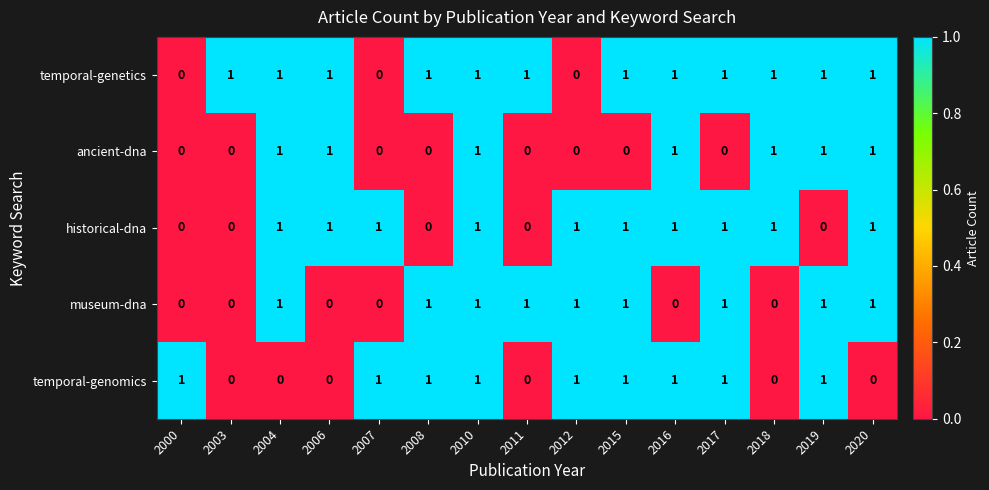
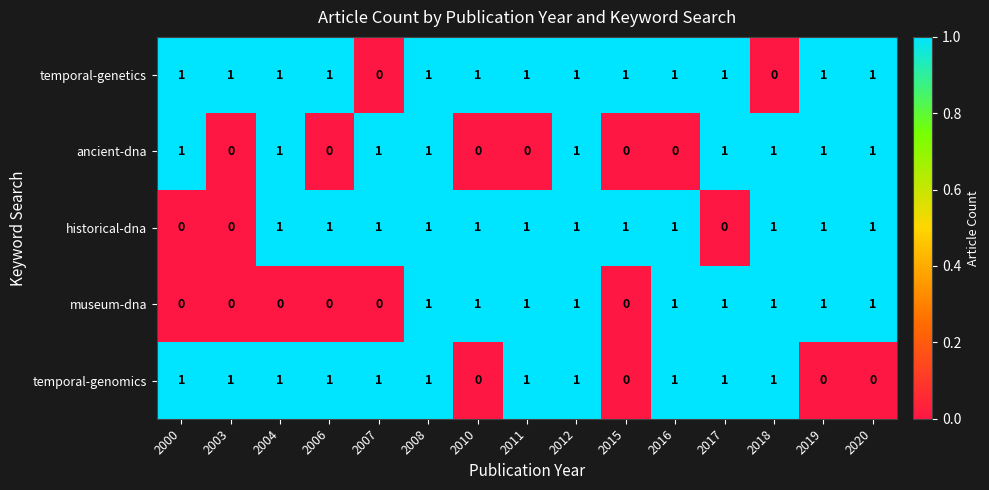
temporal-genetics, 2000: 0 -> 1
temporal-genetics, 2012: 0 -> 1
temporal-genetics, 2018: 1 -> 0
ancient-dna, 2000: 0 -> 1
ancient-dna, 2006: 1 -> 0
ancient-dna, 2007: 0 -> 1
ancient-dna, 2008: 0 -> 1
ancient-dna, 2010: 1 -> 0
ancient-dna, 2012: 0 -> 1
ancient-dna, 2016: 1 -> 0
ancient-dna, 2017: 0 -> 1
historical-dna, 2008: 0 -> 1
historical-dna, 2011: 0 -> 1
historical-dna, 2017: 1 -> 0
historical-dna, 2019: 0 -> 1
museum-dna, 2004: 1 -> 0
museum-dna, 2015: 1 -> 0
museum-dna, 2016: 0 -> 1
museum-dna, 2018: 0 -> 1
temporal-genomics, 2003: 0 -> 1
temporal-genomics, 2004: 0 -> 1
temporal-genomics, 2006: 0 -> 1
temporal-genomics, 2010: 1 -> 0
temporal-genomics, 2011: 0 -> 1
temporal-genomics, 2015: 1 -> 0
temporal-genomics, 2018: 0 -> 1
temporal-genomics, 2019: 1 -> 0
